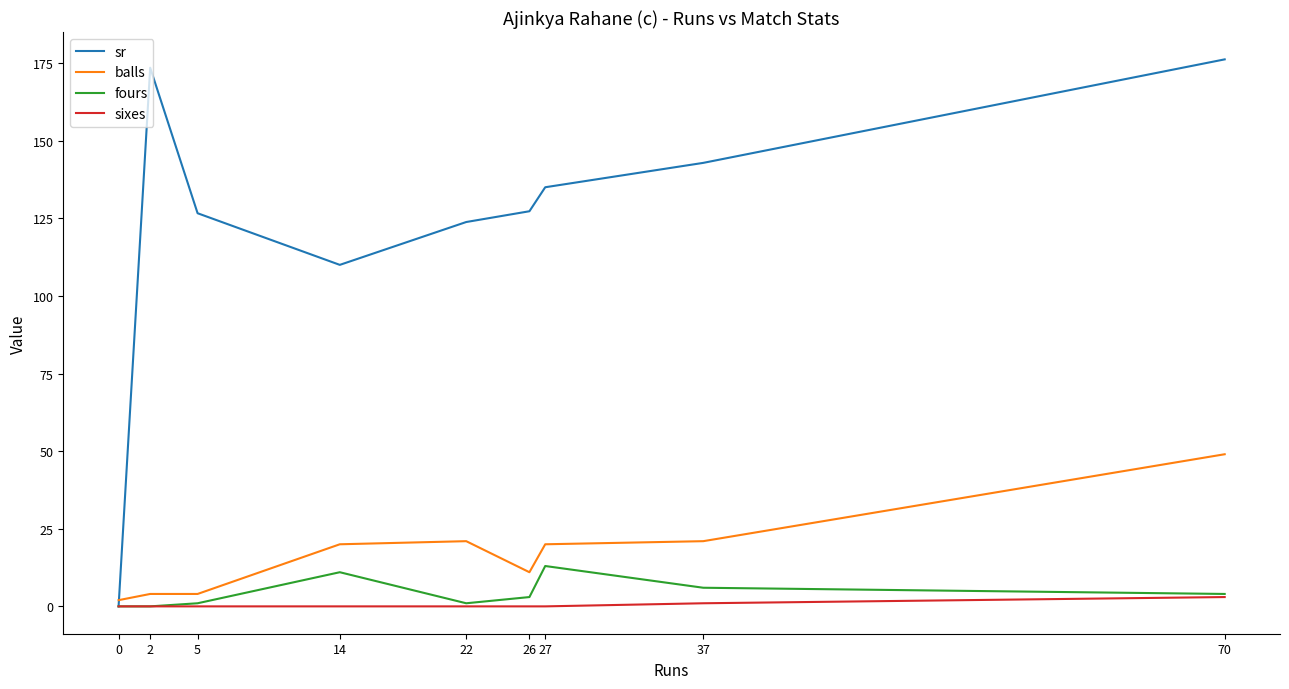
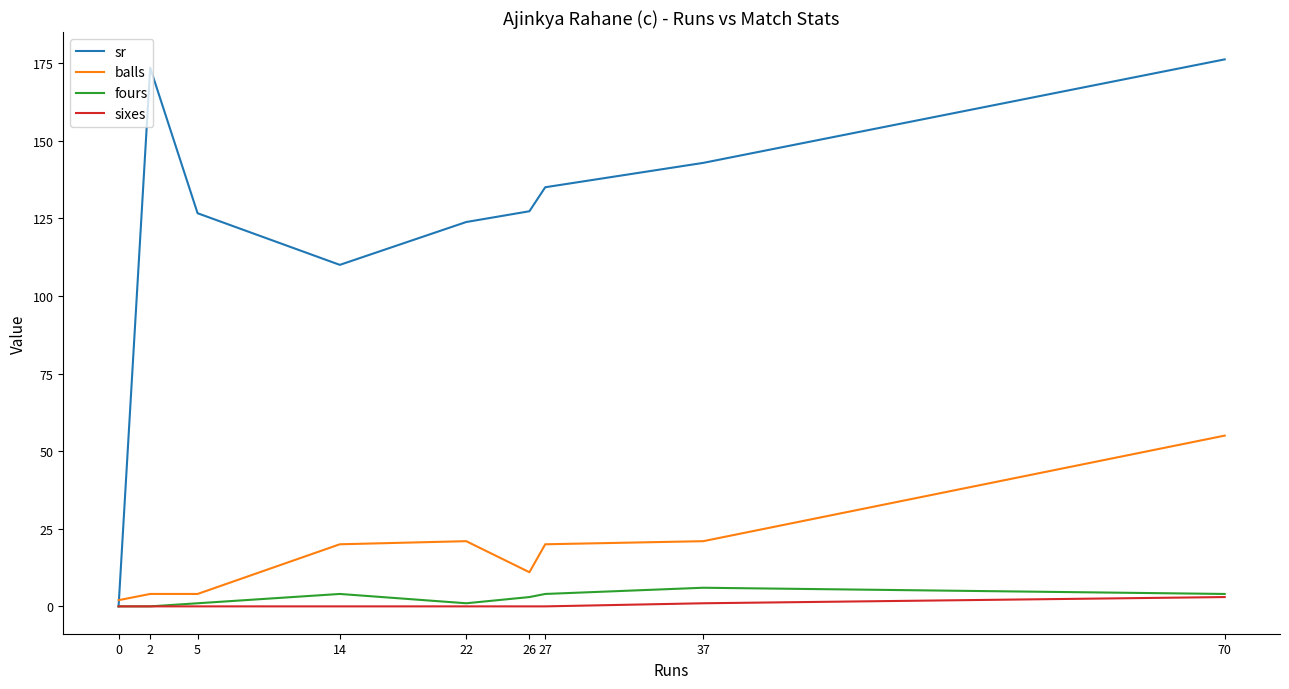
fours, 14: 11 -> 4
fours, 27: 13 -> 4
balls, 70: 49 -> 55
